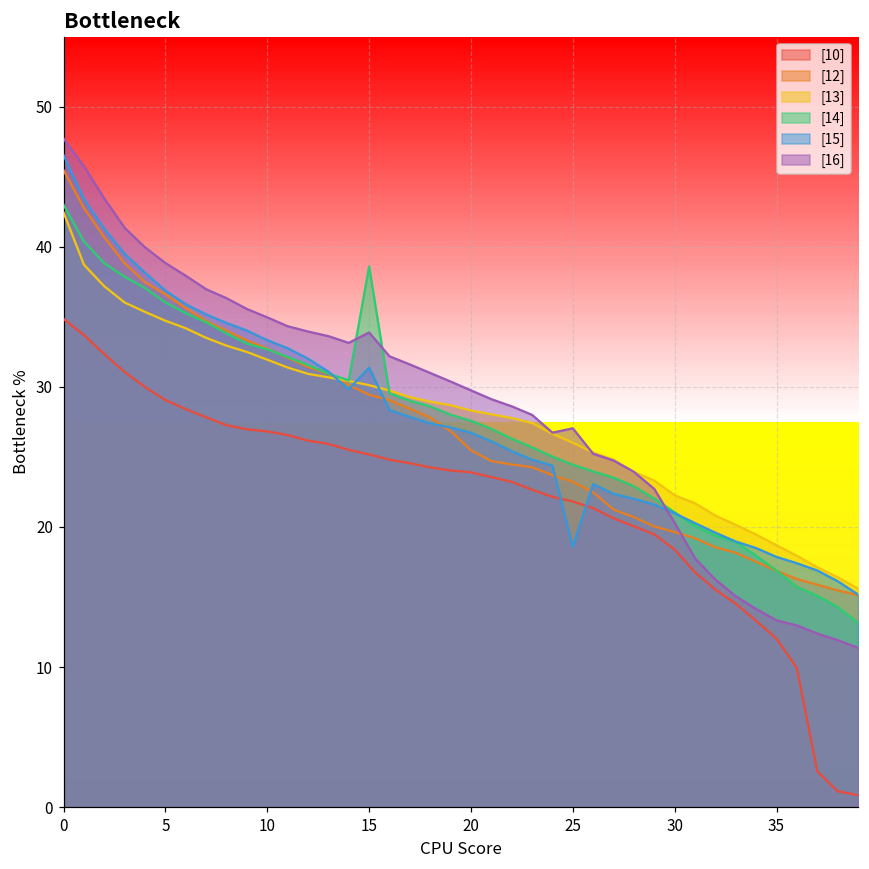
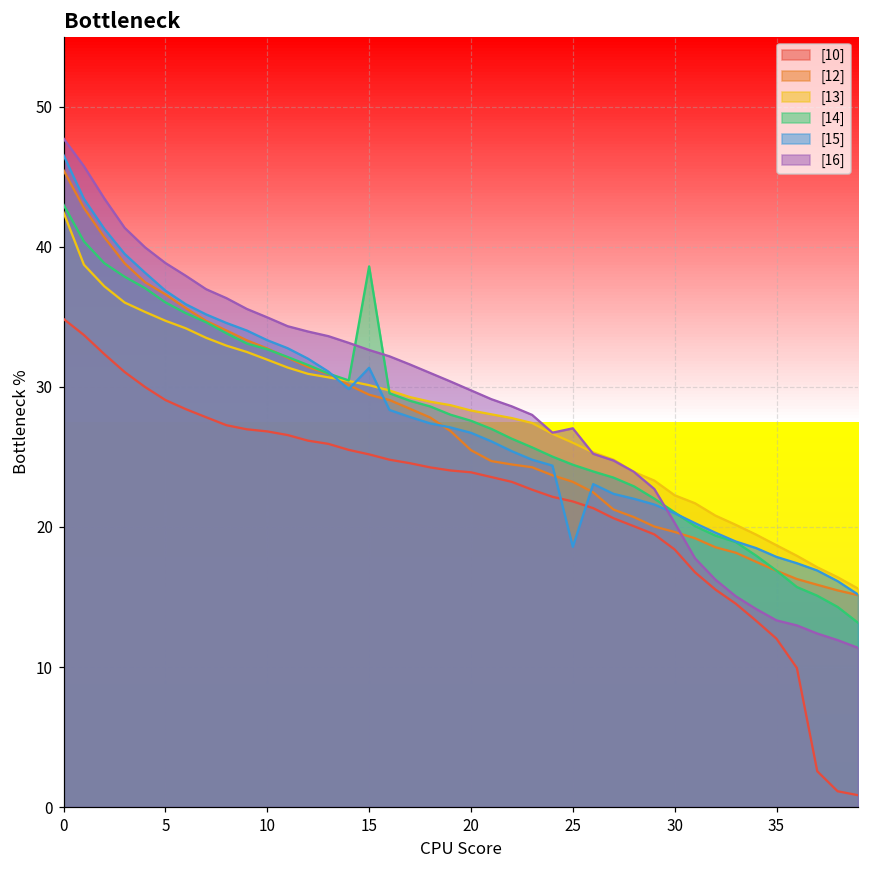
[16], 15: 33.9 -> 32.6
